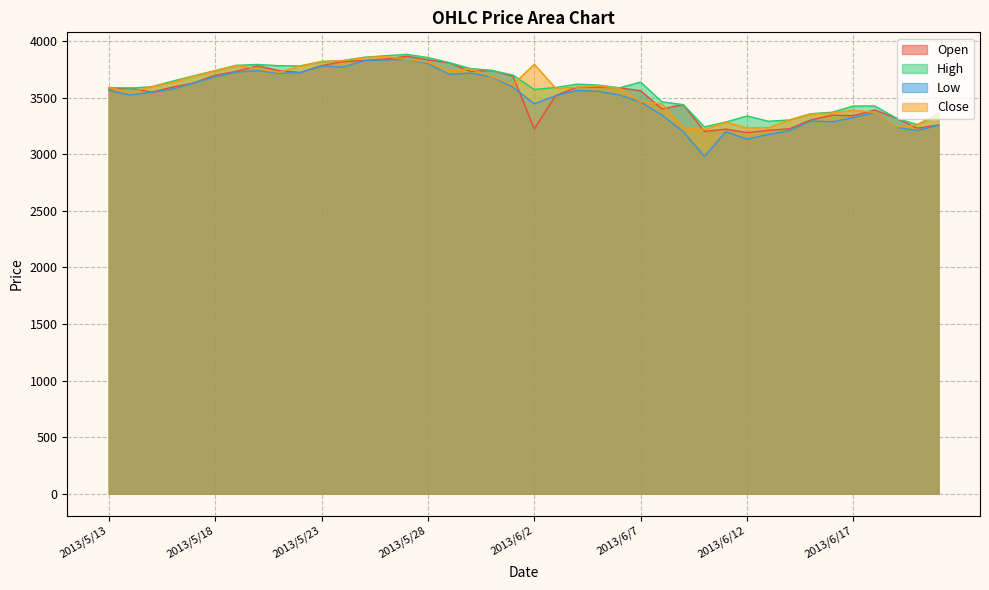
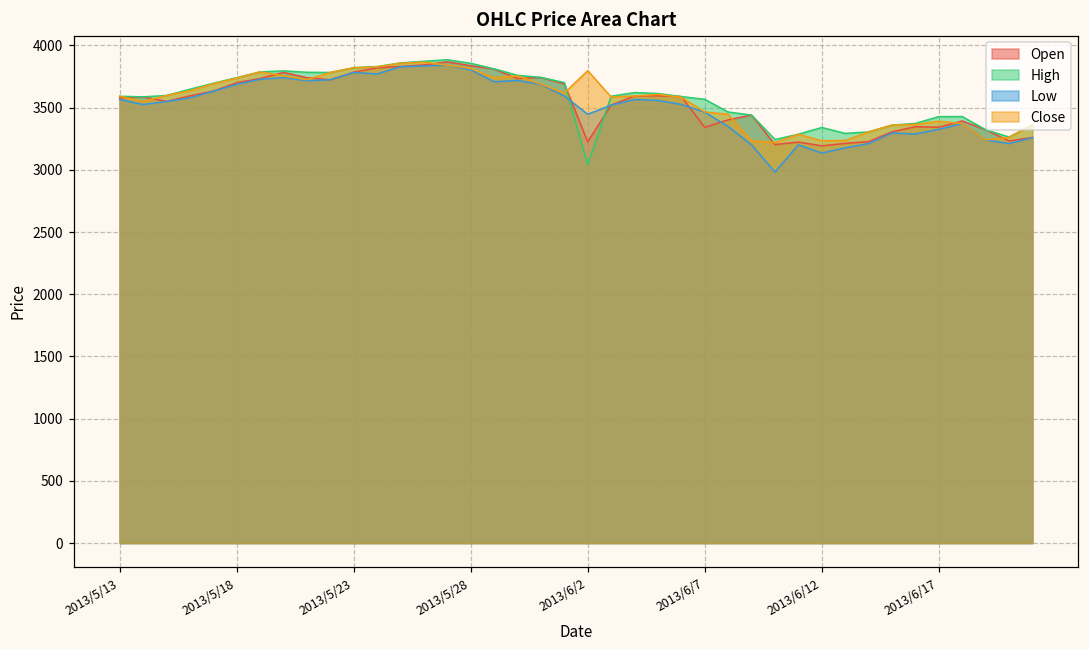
High, 2013/6/2: 3570 -> 3040
Open, 2013/6/7: 3560 -> 3340
High, 2013/6/7: 3640 -> 3570
